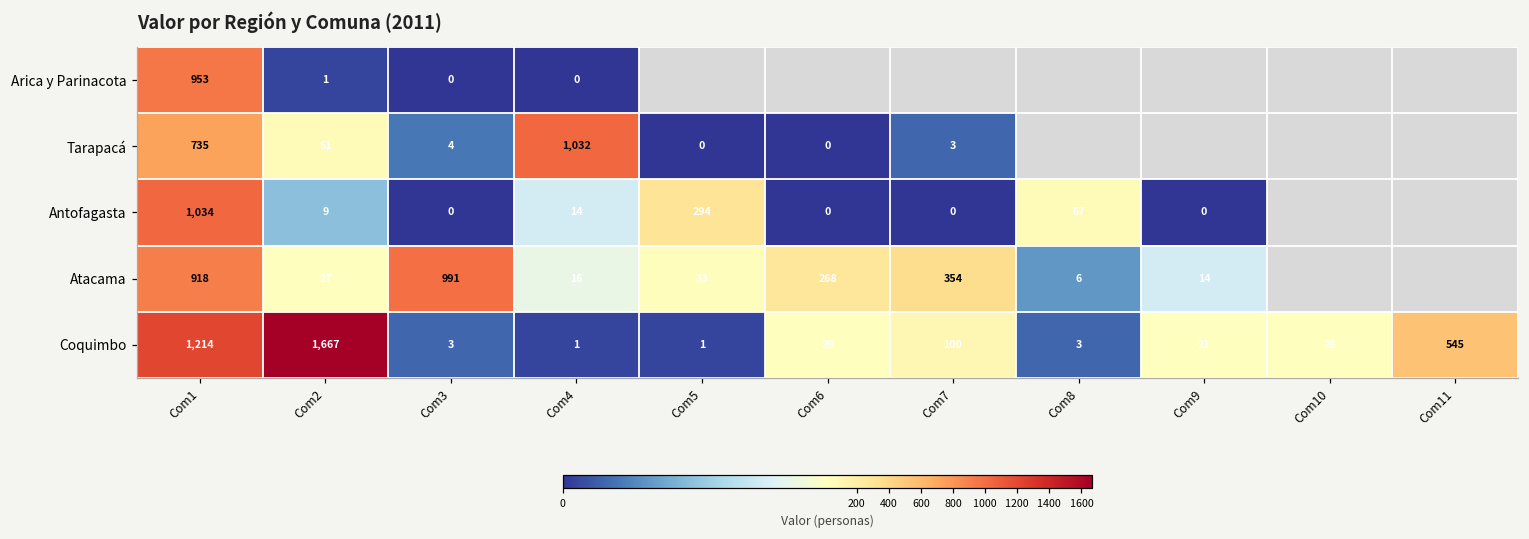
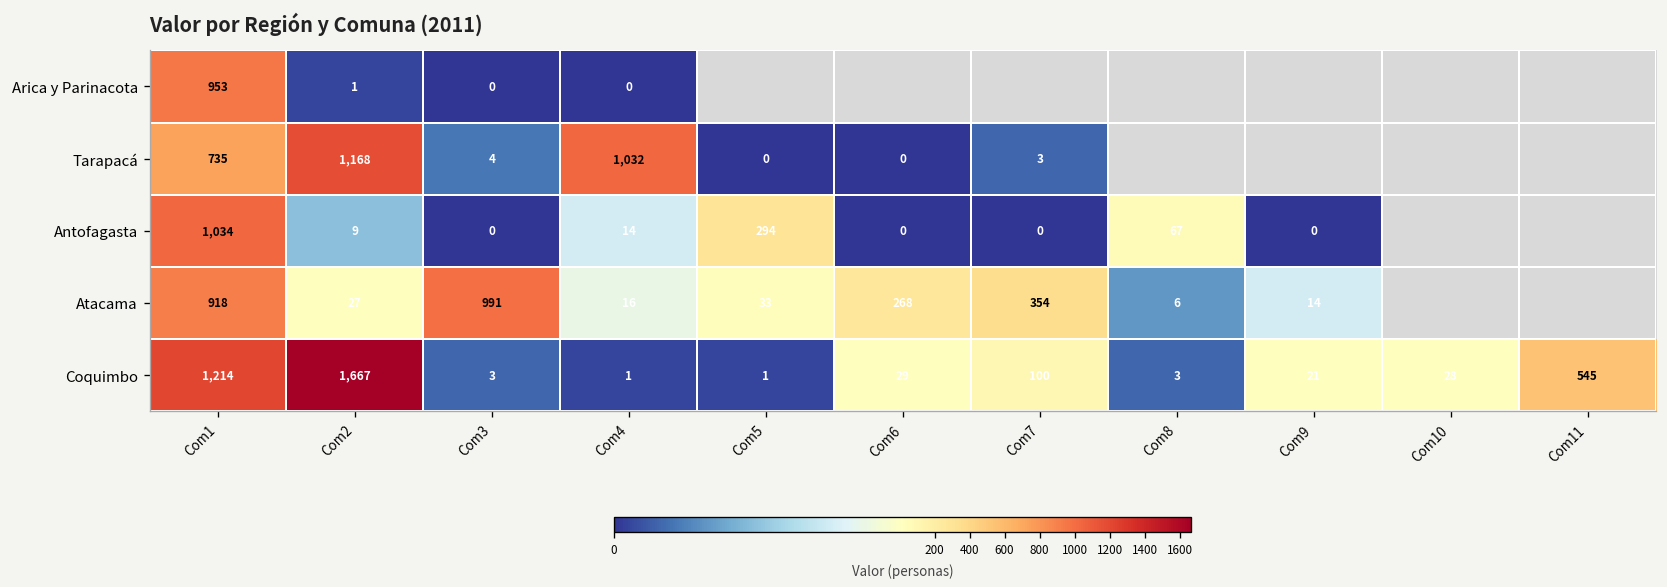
Tarapacá, Com2: 61 -> 1,168
